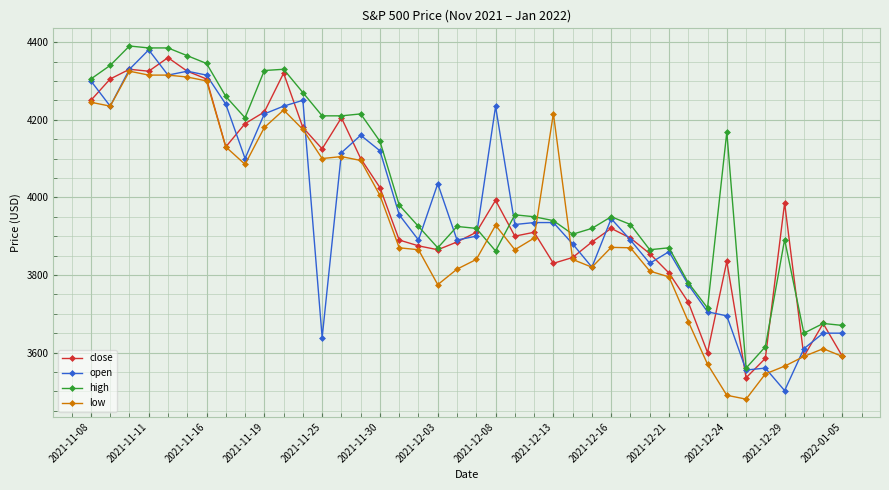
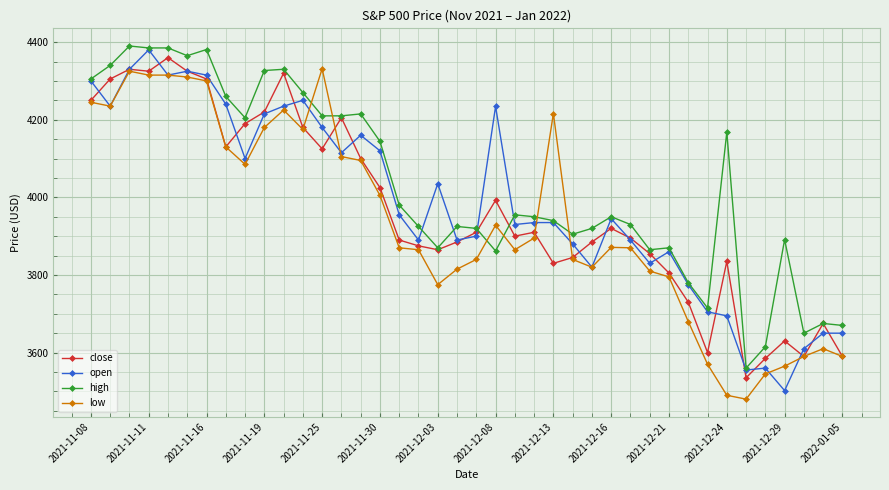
high, 2021-11-16: 4350 -> 4380
open, 2021-11-25: 3640 -> 4180
low, 2021-11-25: 4100 -> 4330
close, 2021-12-29: 3990 -> 3630
